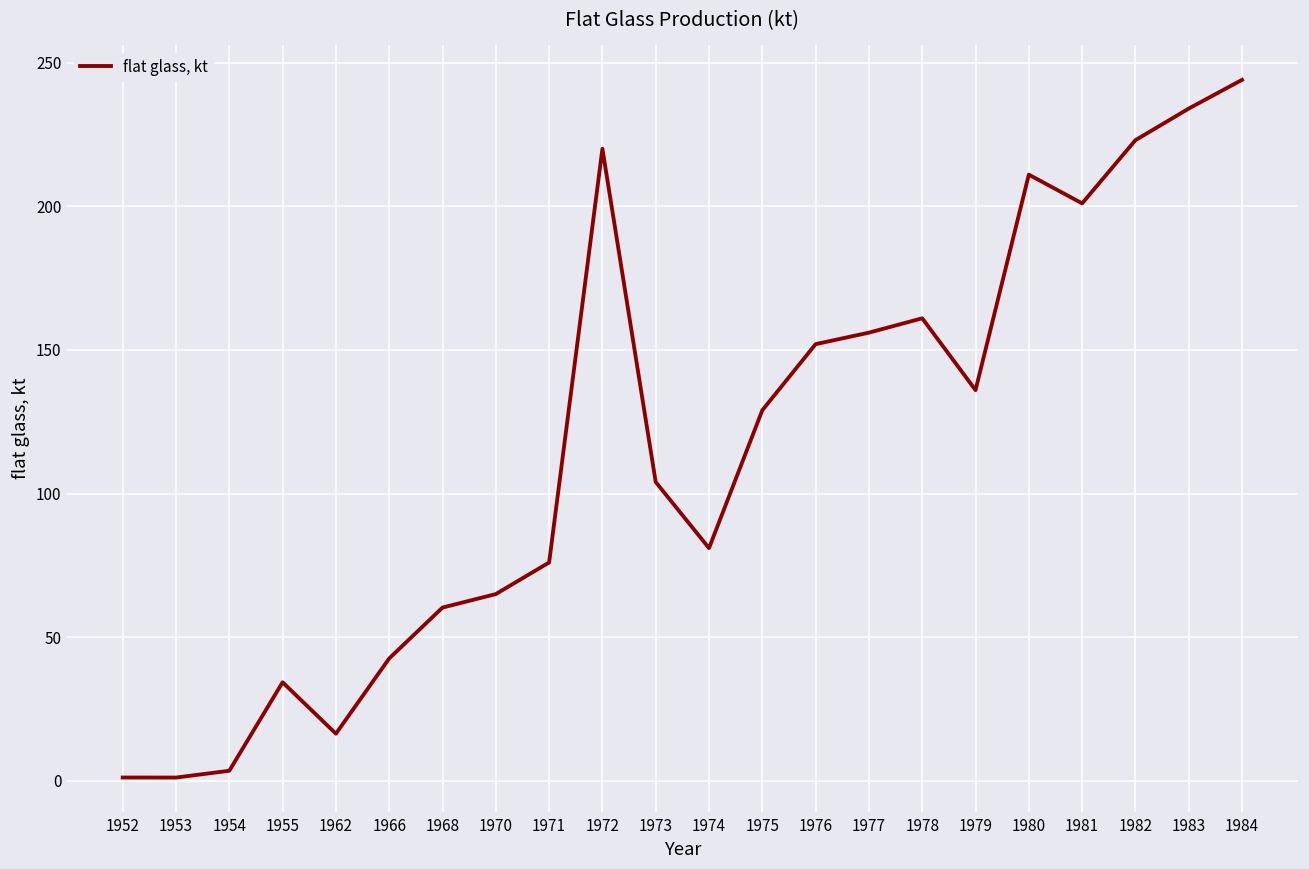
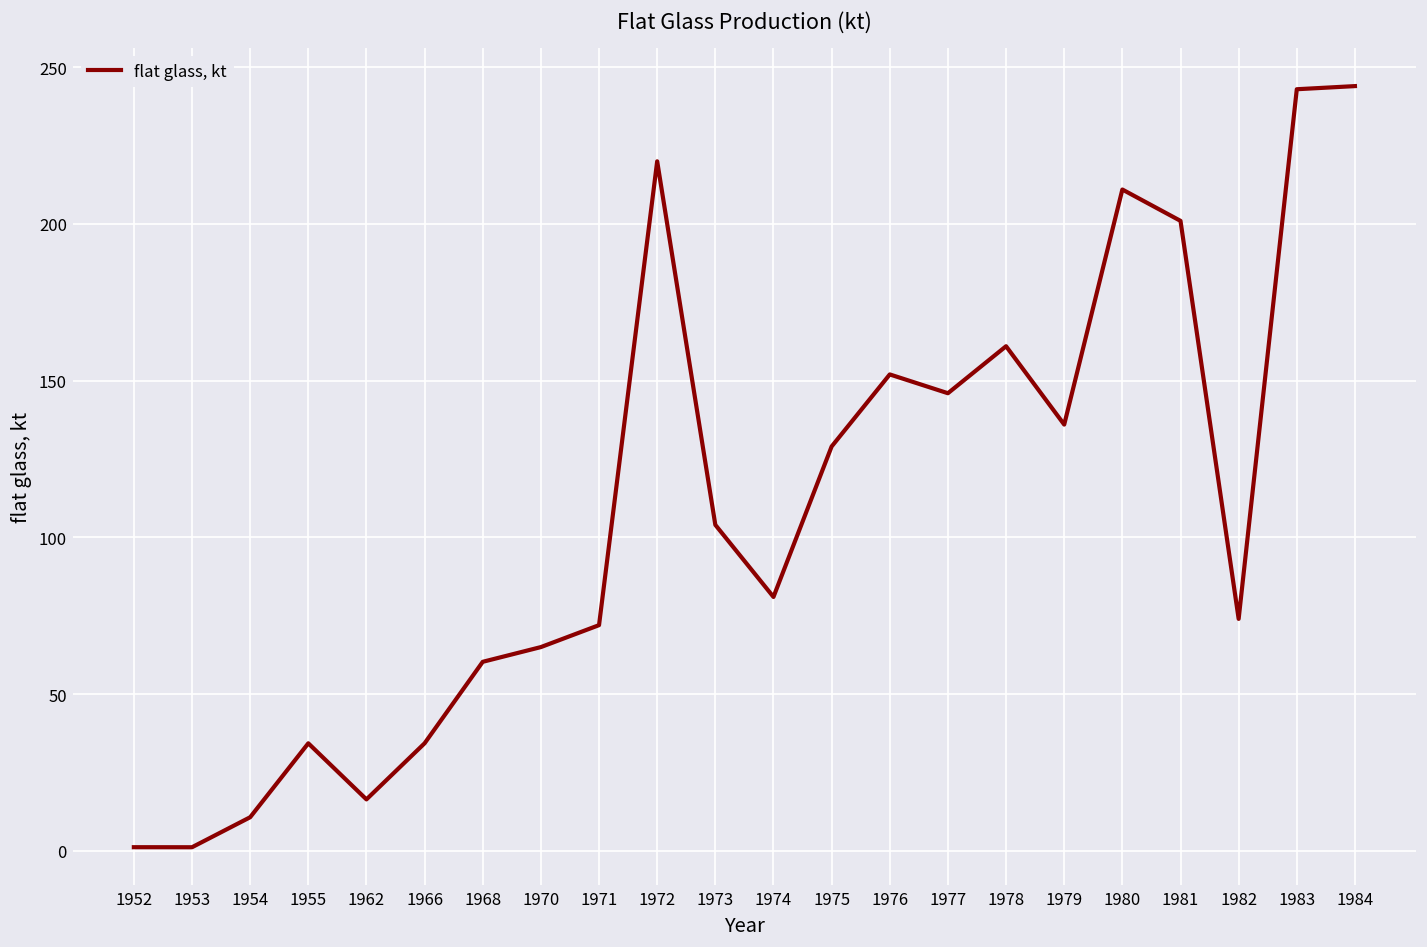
1954: 3 -> 11
1966: 43 -> 34
1971: 76 -> 72
1977: 156 -> 146
1982: 223 -> 74
1983: 234 -> 243
